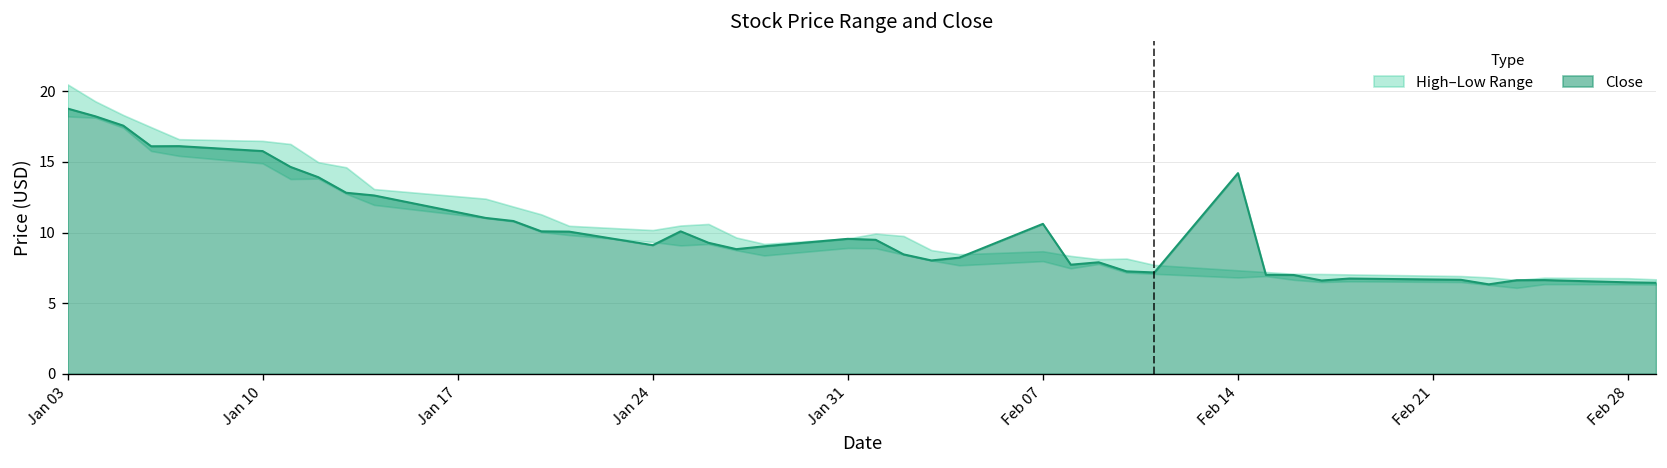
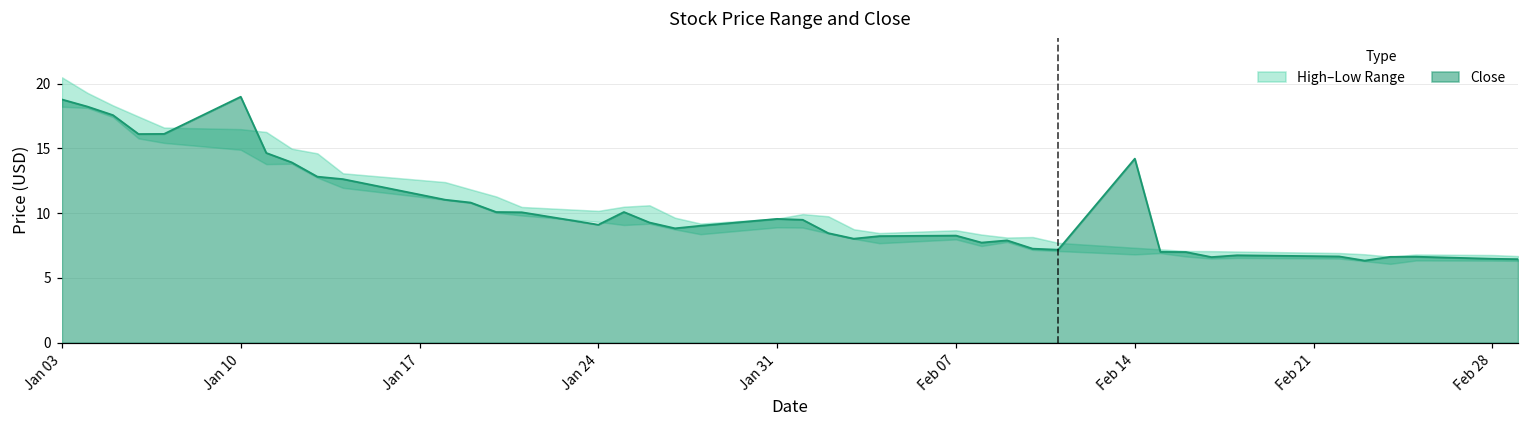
Close, Jan 10: 15.8 -> 19.0
Close, Feb 07: 10.6 -> 8.3
